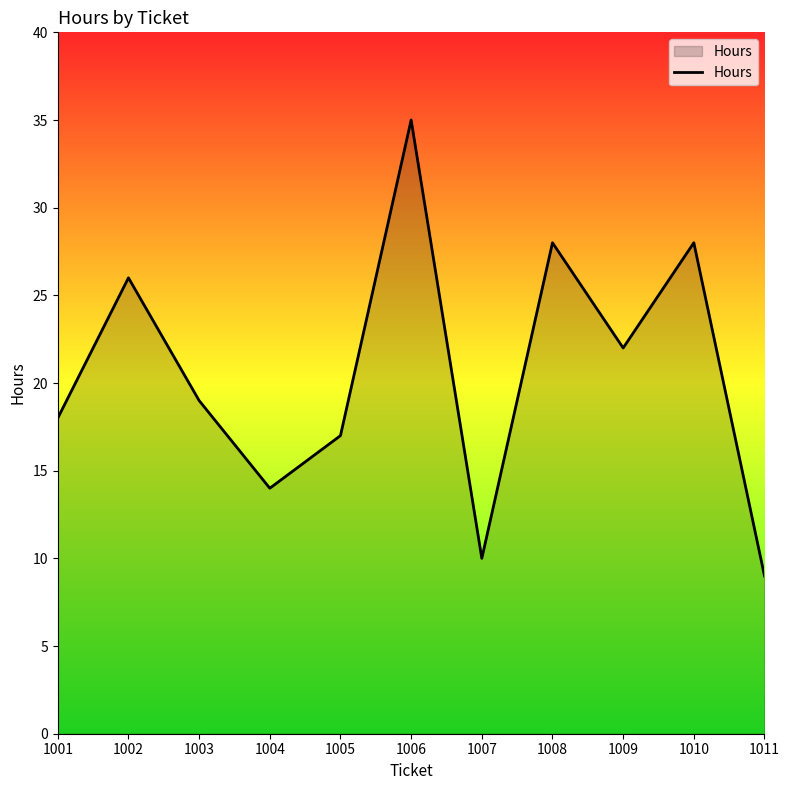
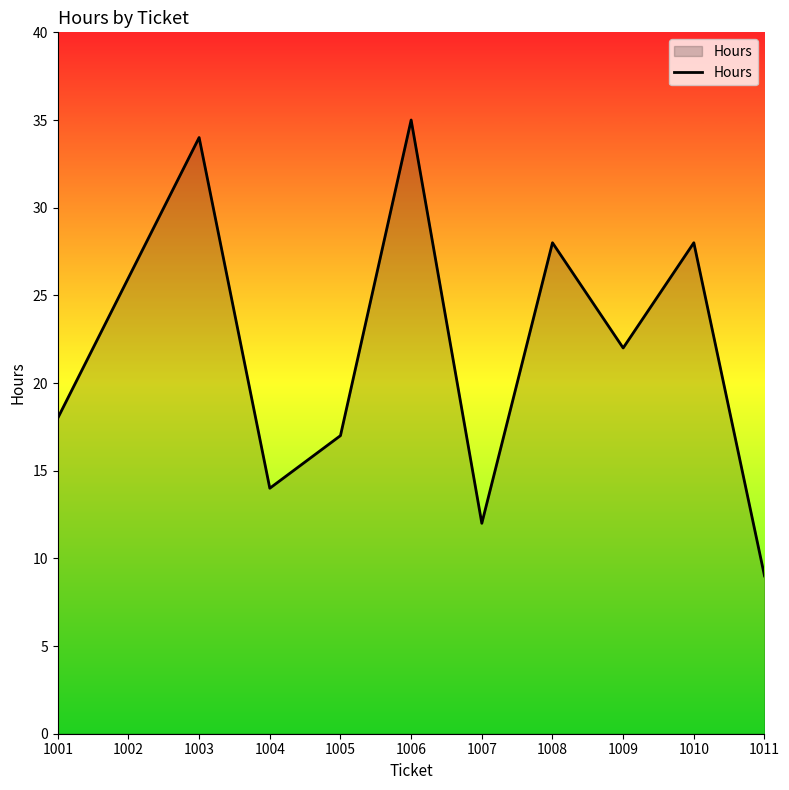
1003: 19 -> 34
1007: 10 -> 12
